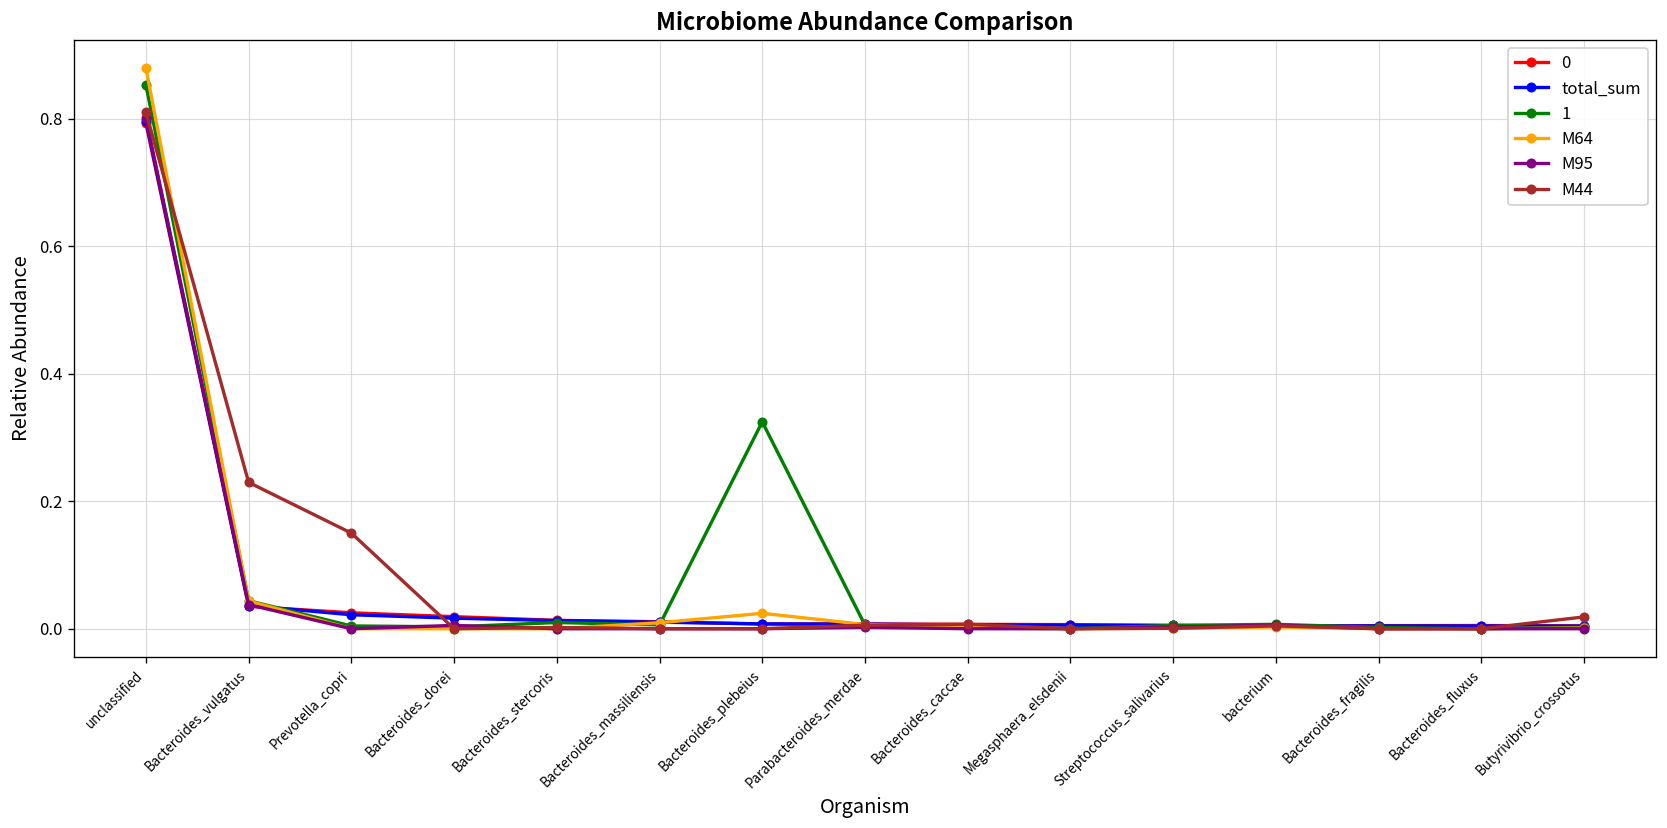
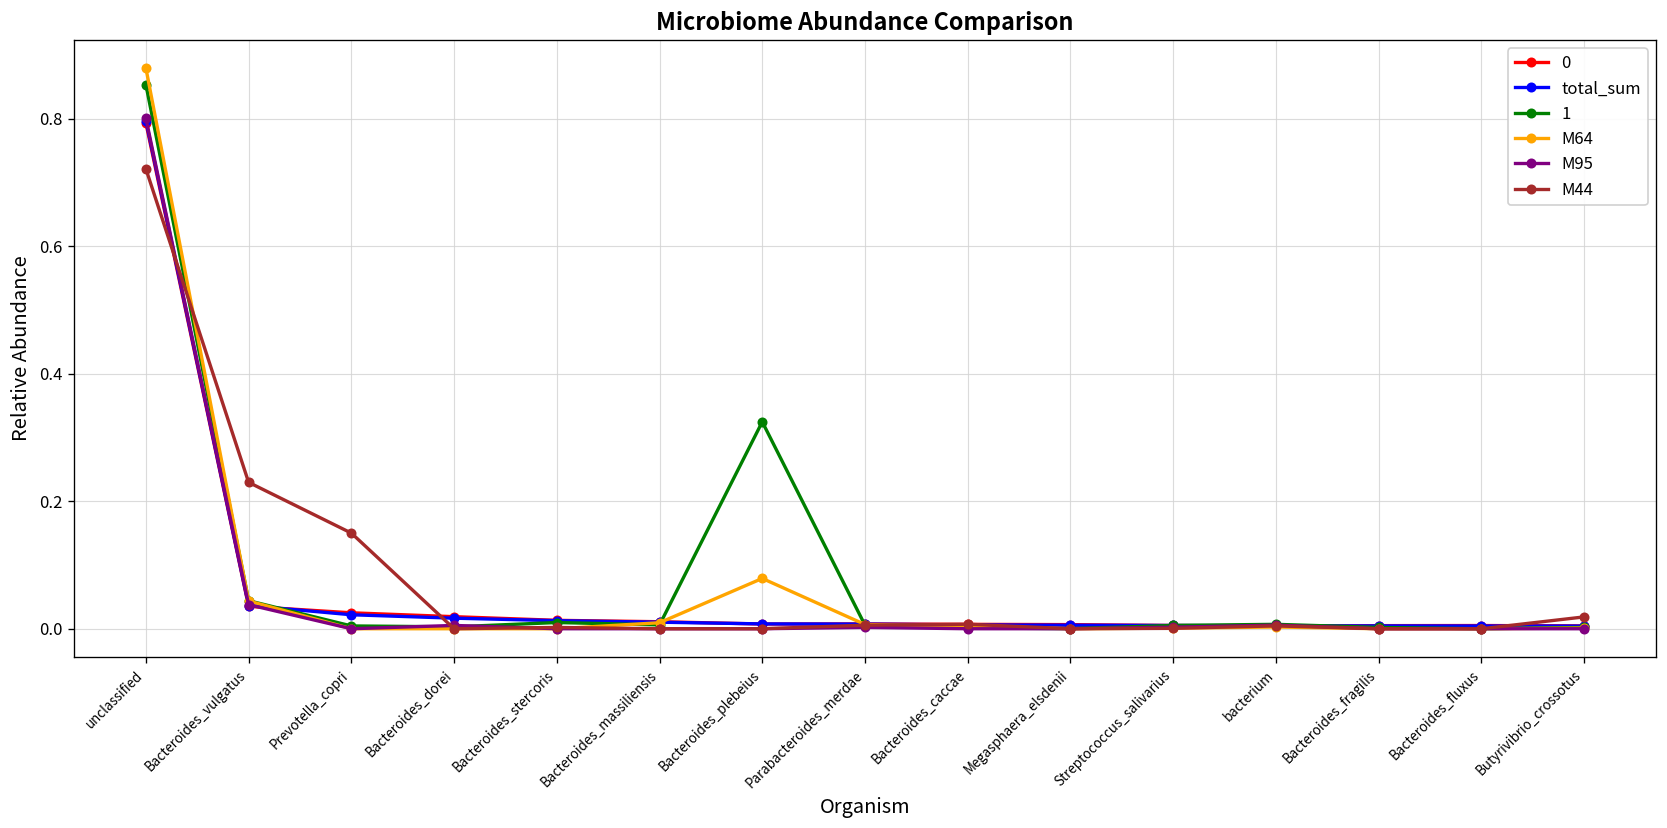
M44, unclassified: 0.81 -> 0.72
M64, Bacteroides_plebeius: 0.02 -> 0.08
